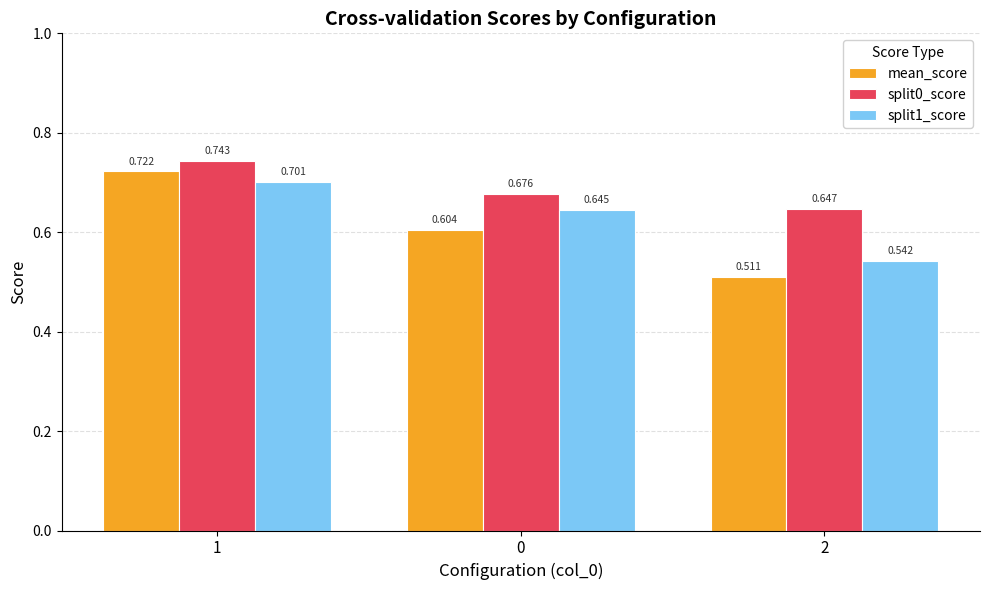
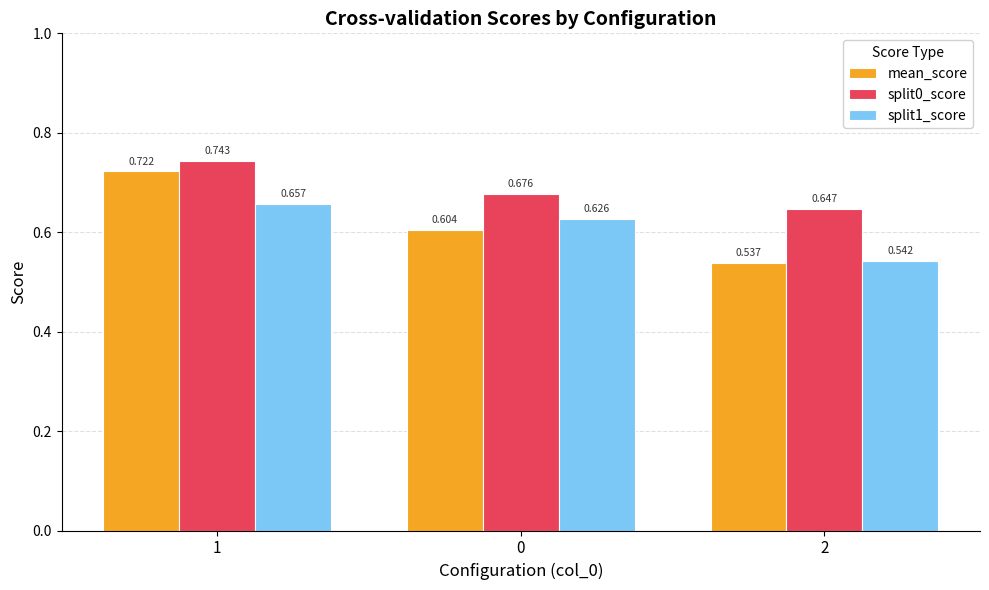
split1_score, 1: 0.701 -> 0.657
split1_score, 0: 0.645 -> 0.626
mean_score, 2: 0.511 -> 0.537
